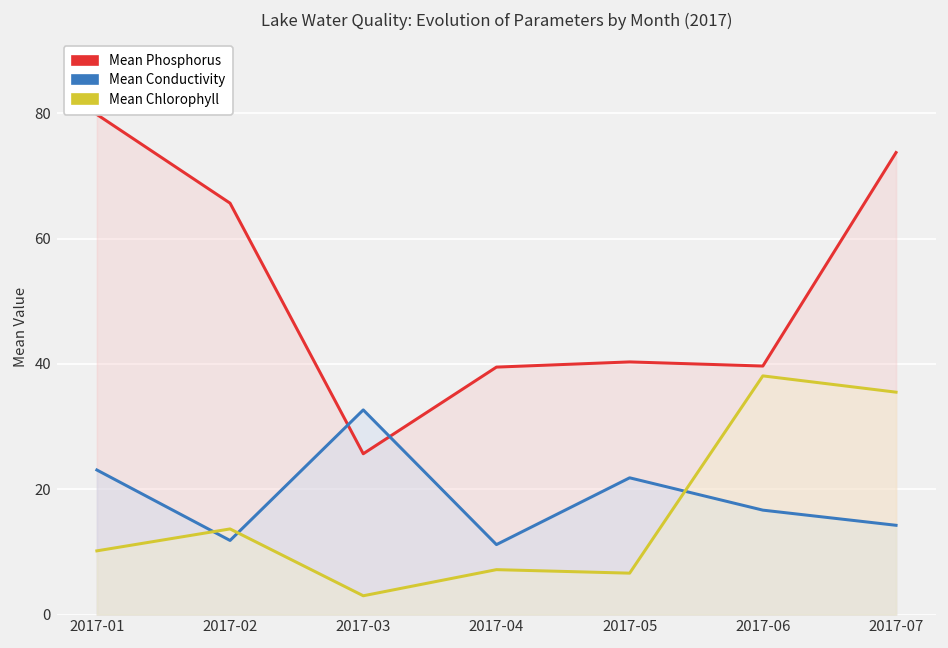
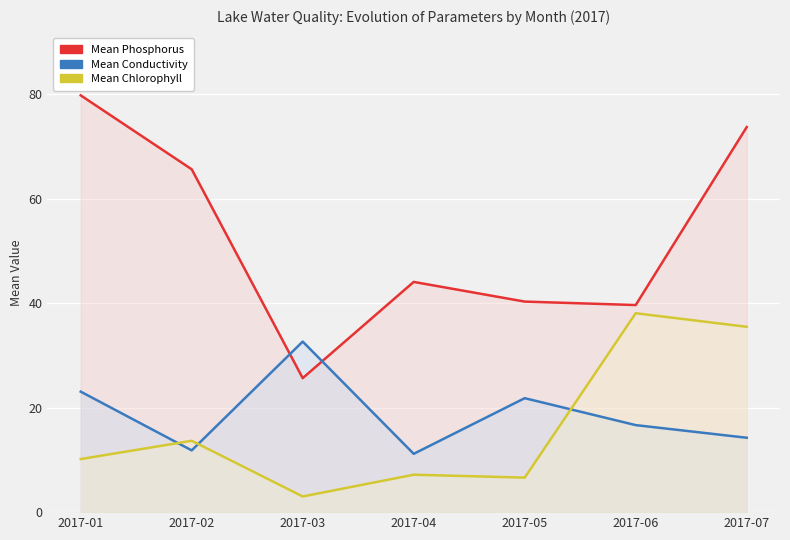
Mean Phosphorus, 2017-04: 40 -> 44
